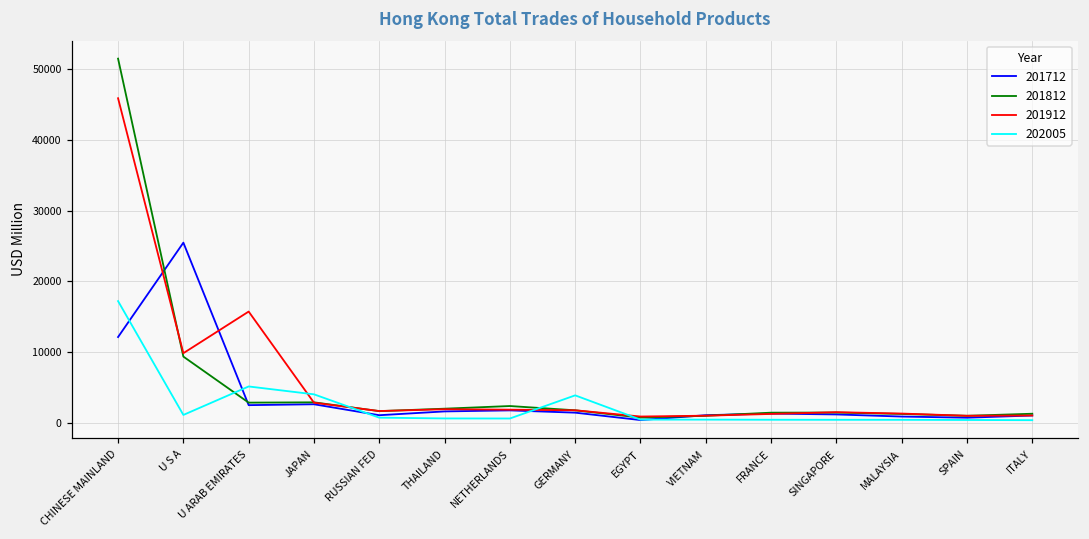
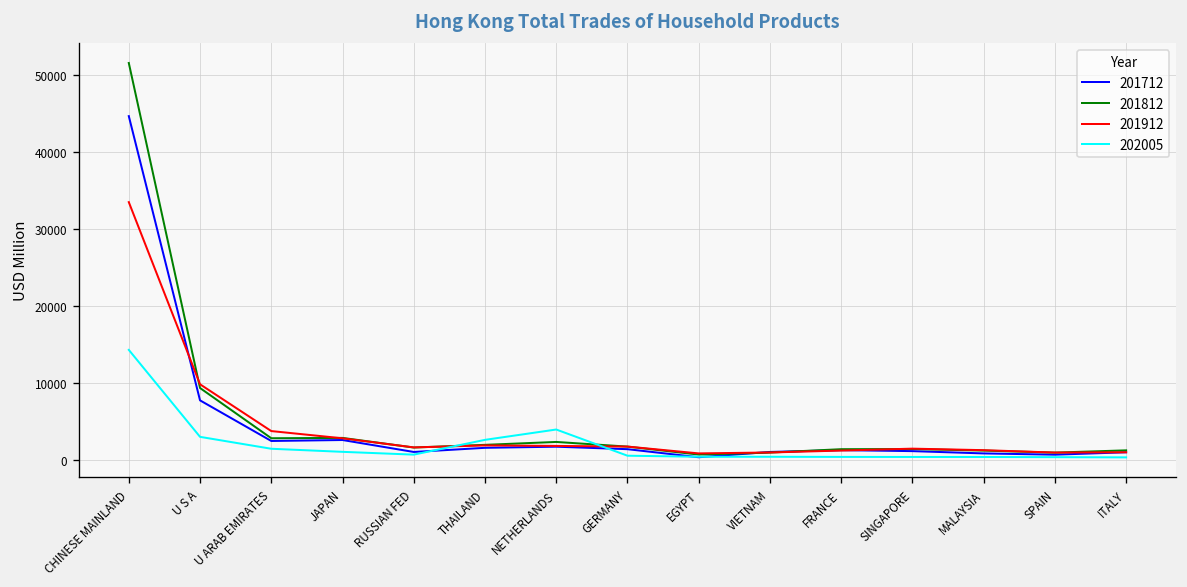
201712, CHINESE MAINLAND: 12000 -> 45000
201912, CHINESE MAINLAND: 46000 -> 33000
202005, CHINESE MAINLAND: 17000 -> 14000
201712, U S A: 25000 -> 8000
202005, U S A: 1000 -> 3000
201912, U ARAB EMIRATES: 16000 -> 4000
202005, U ARAB EMIRATES: 5000 -> 1000
202005, JAPAN: 4000 -> 1000
202005, THAILAND: 1000 -> 3000
202005, NETHERLANDS: 1000 -> 4000
202005, GERMANY: 4000 -> 1000
